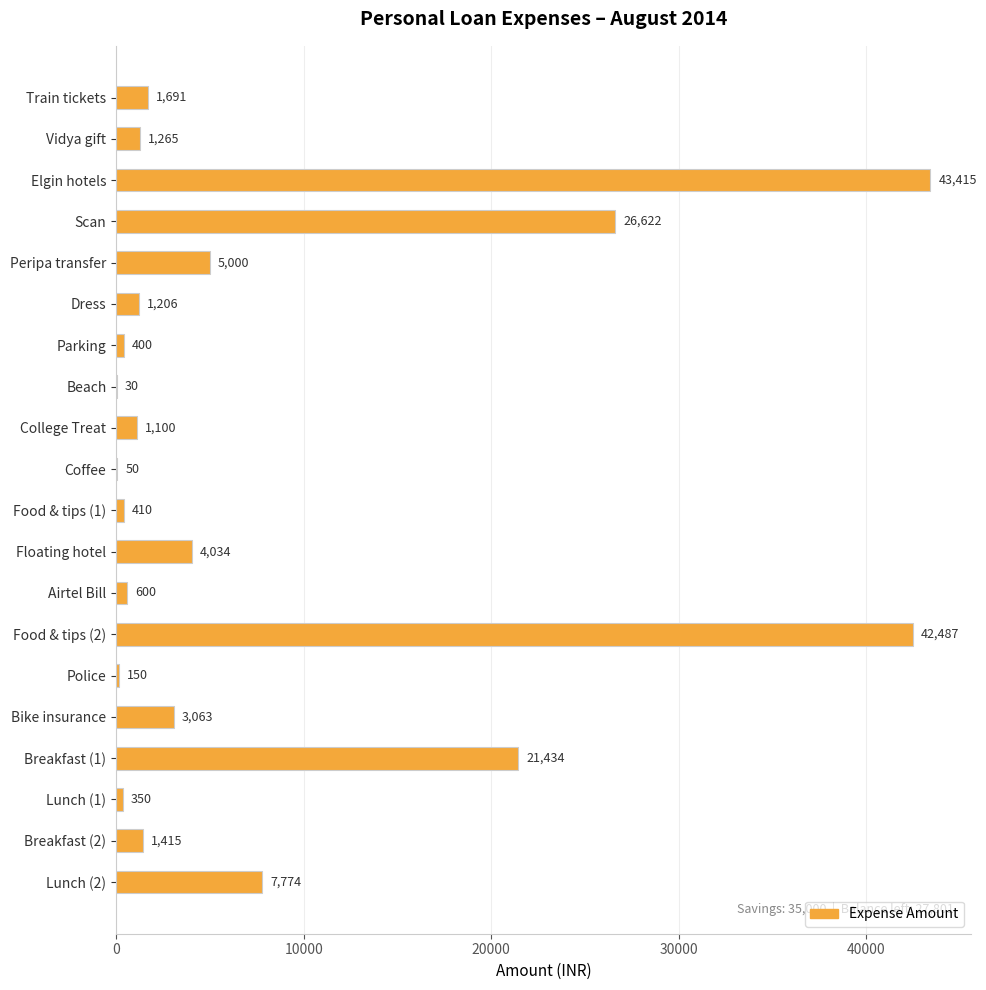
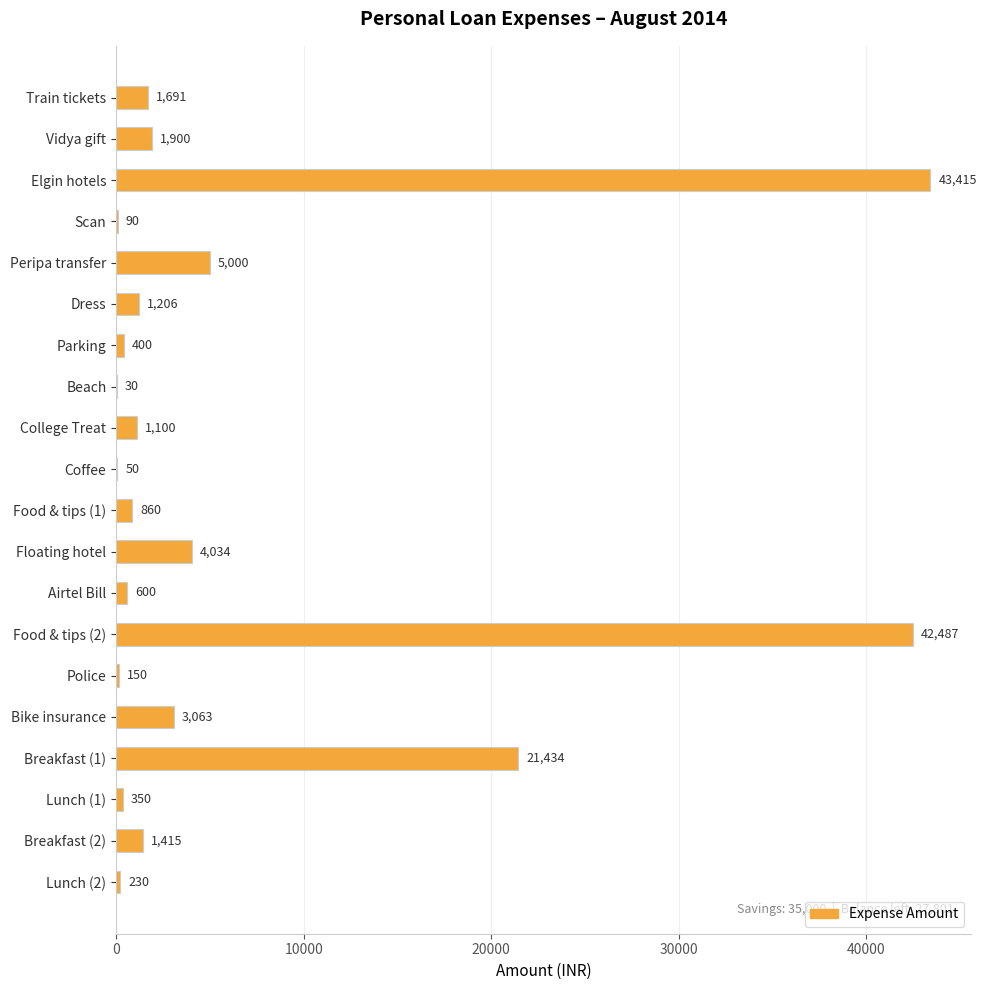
Vidya gift: 1,265 -> 1,900
Scan: 26,622 -> 90
Food & tips (1): 410 -> 860
Lunch (2): 7,774 -> 230
